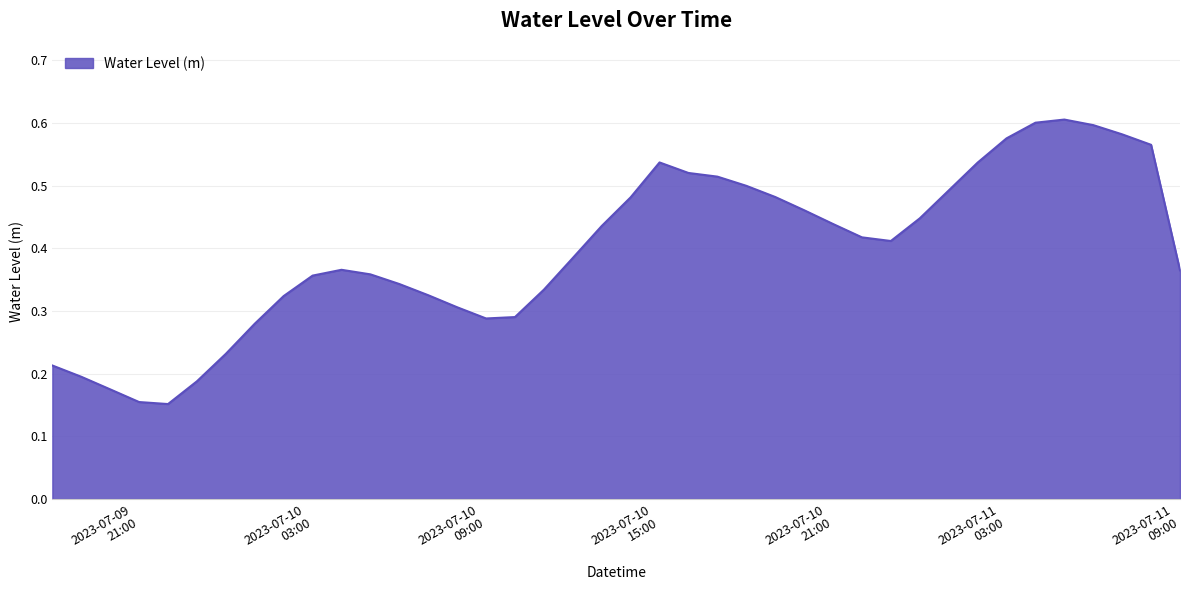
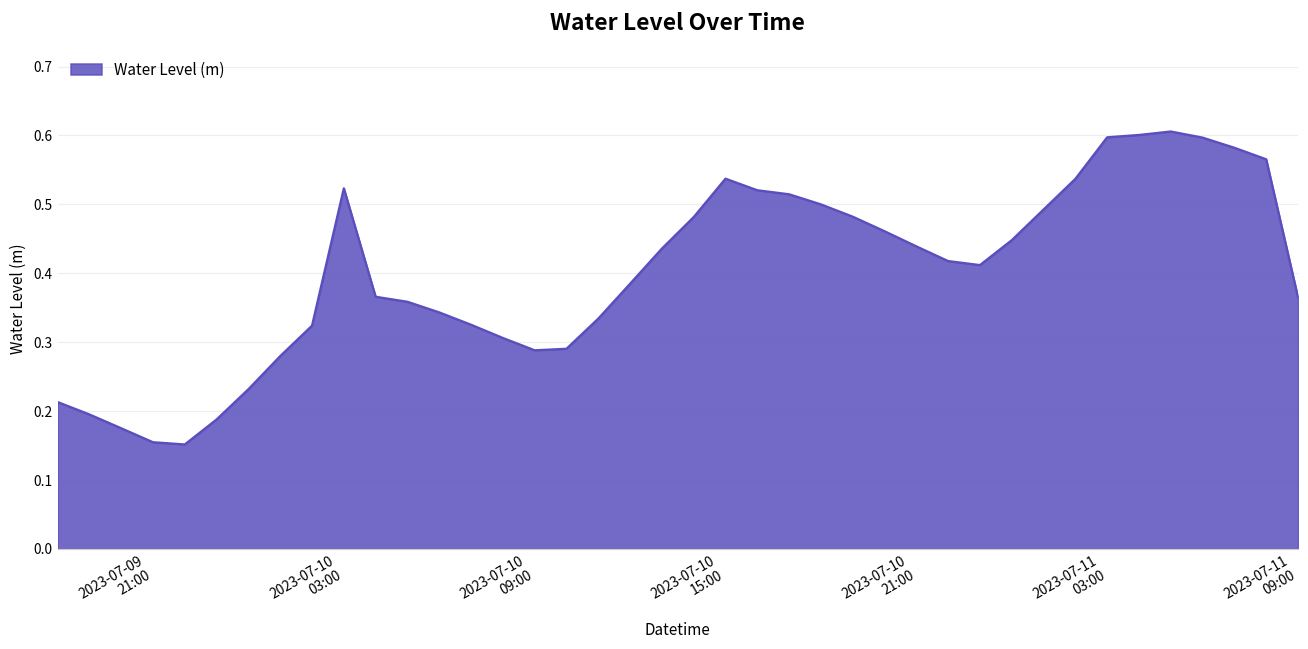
2023-07-10 03:00: 0.36 -> 0.52
2023-07-11 03:00: 0.58 -> 0.60
